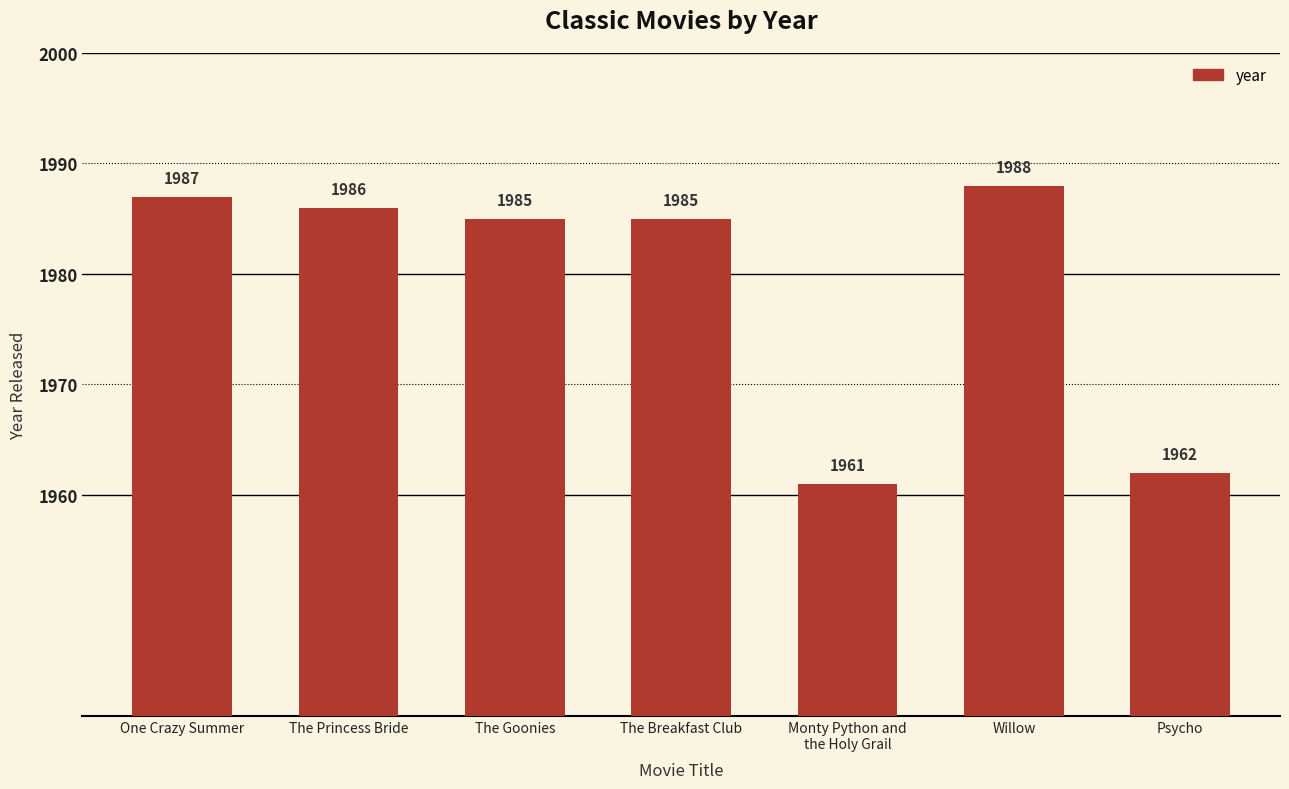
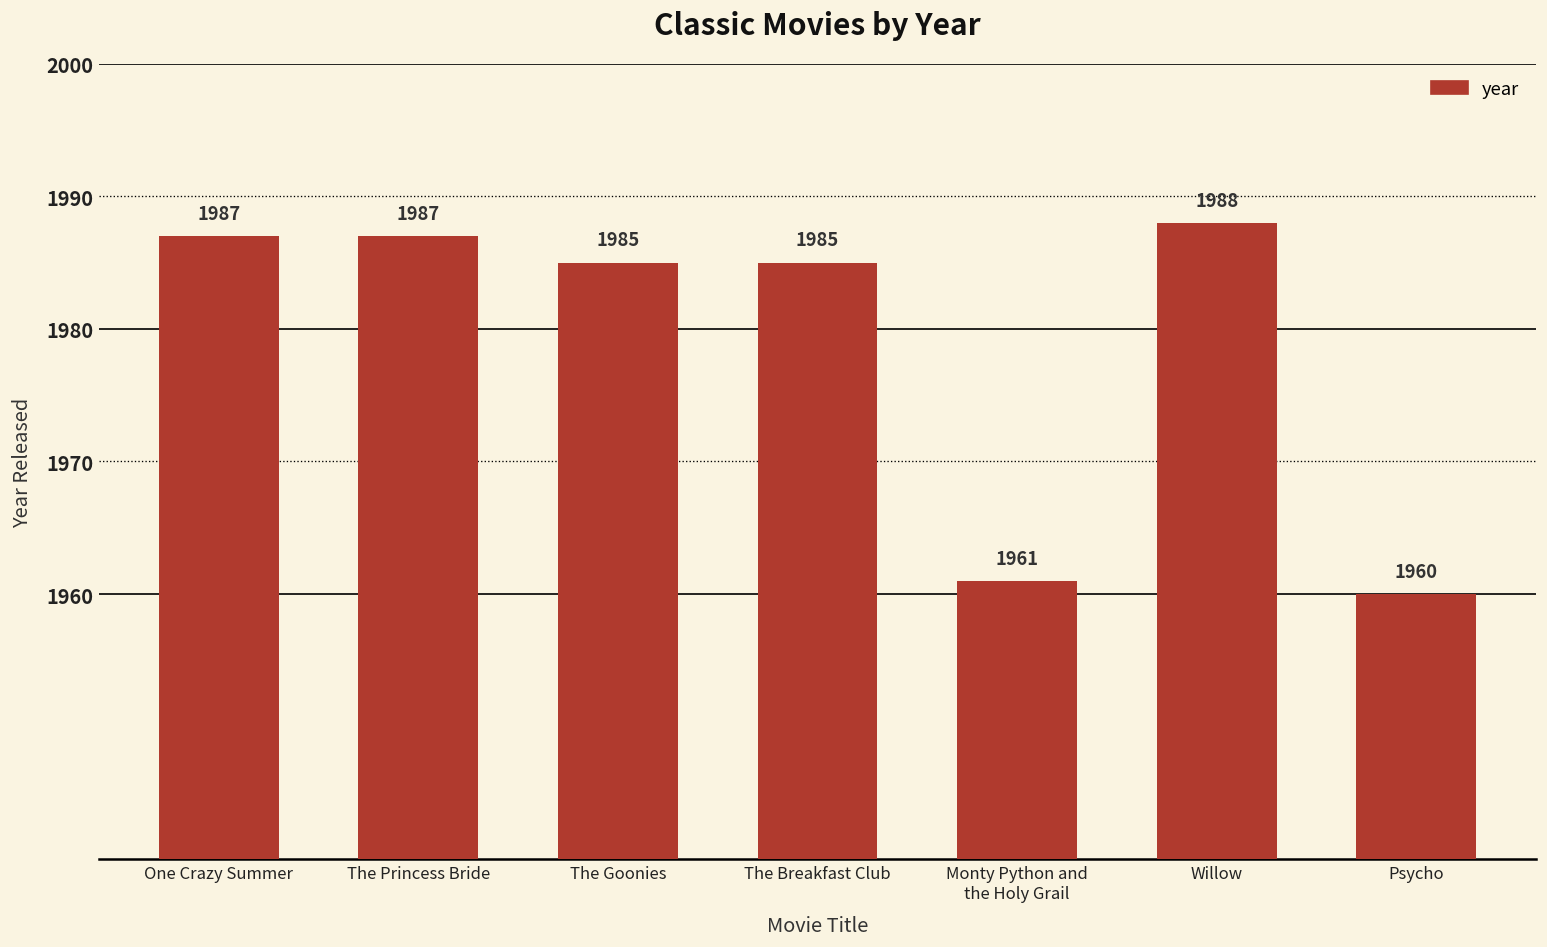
The Princess Bride: 1986 -> 1987
Psycho: 1962 -> 1960
